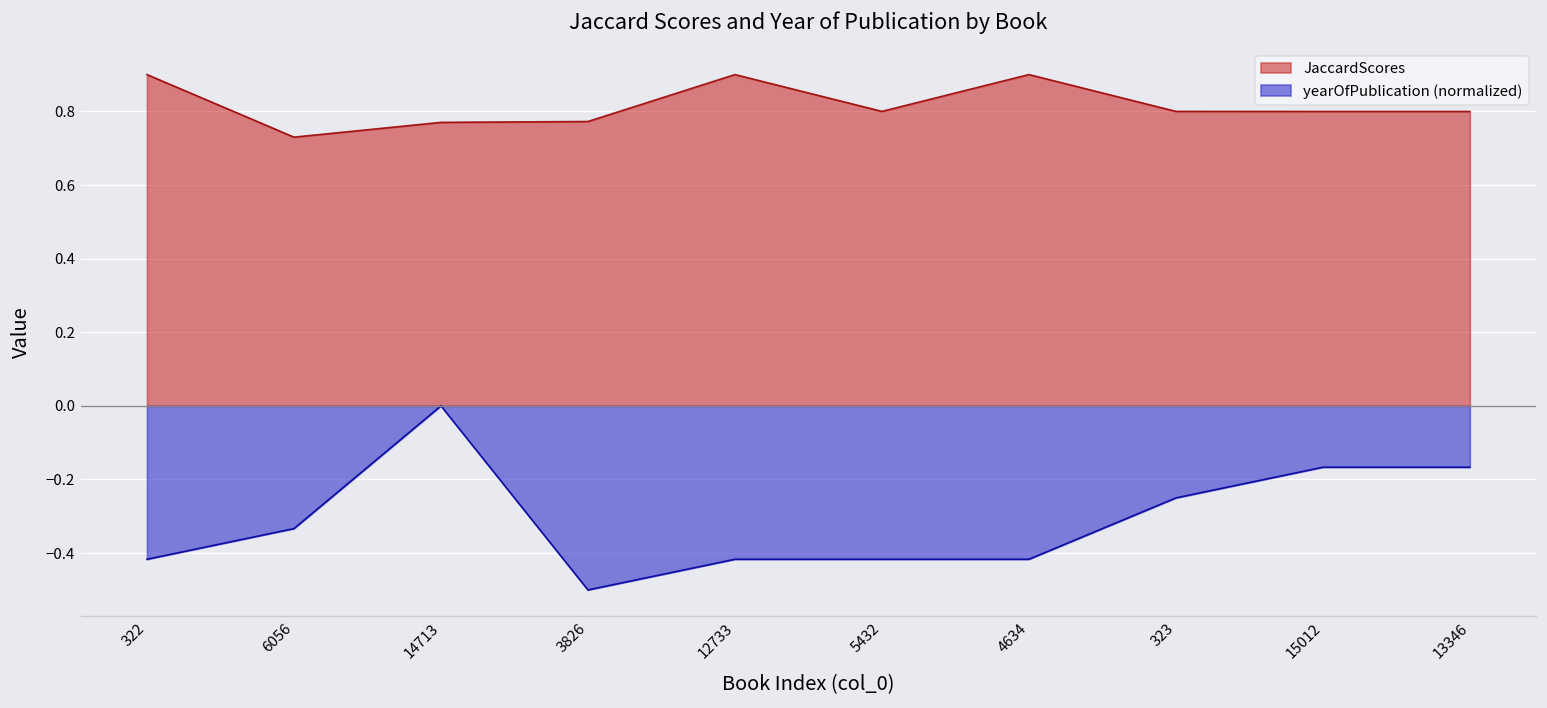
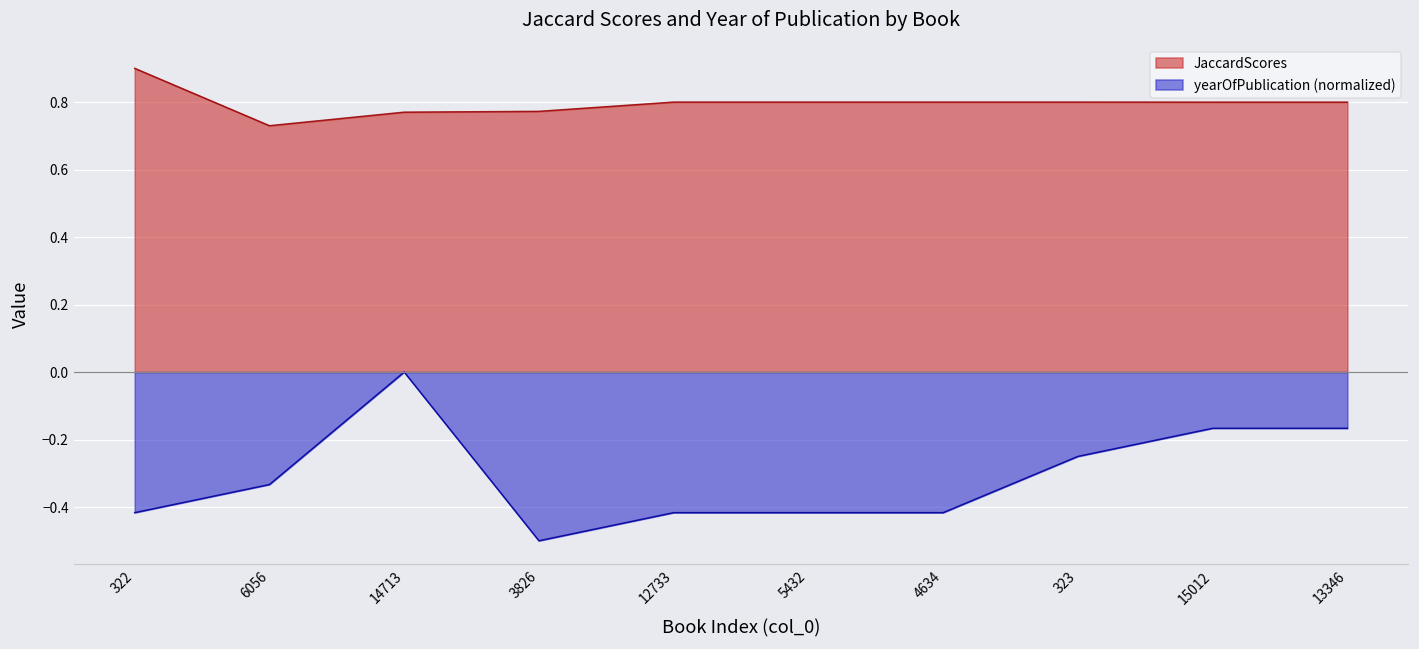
JaccardScores, 12733: 0.9 -> 0.8
JaccardScores, 4634: 0.9 -> 0.8
